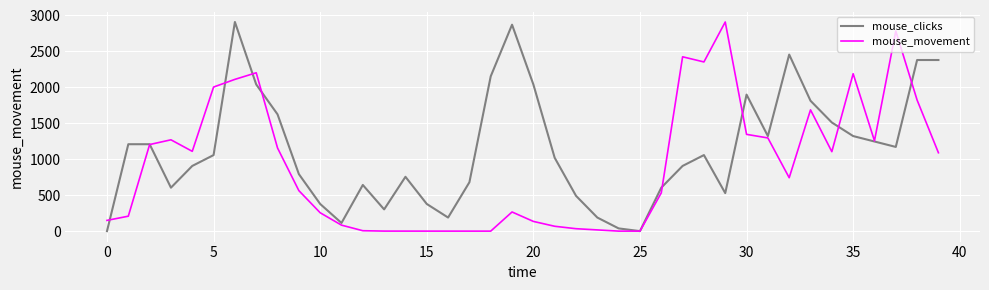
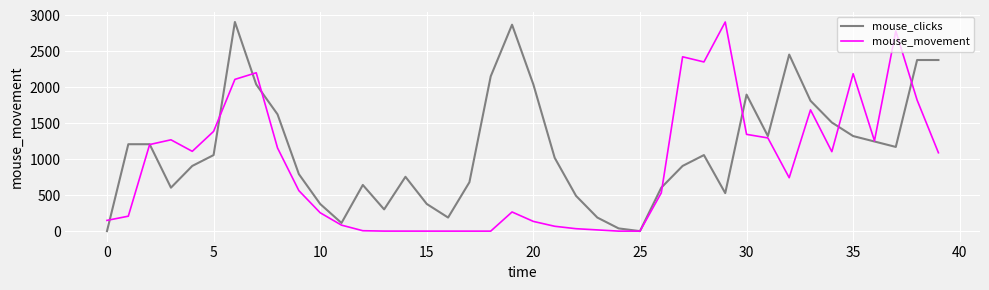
mouse_movement, 5: 2000 -> 1400
